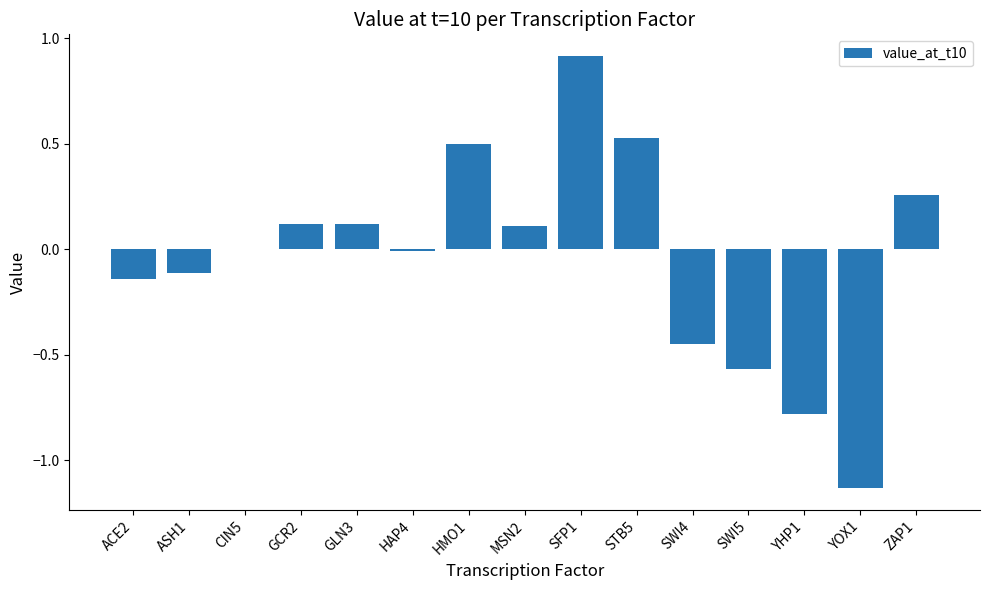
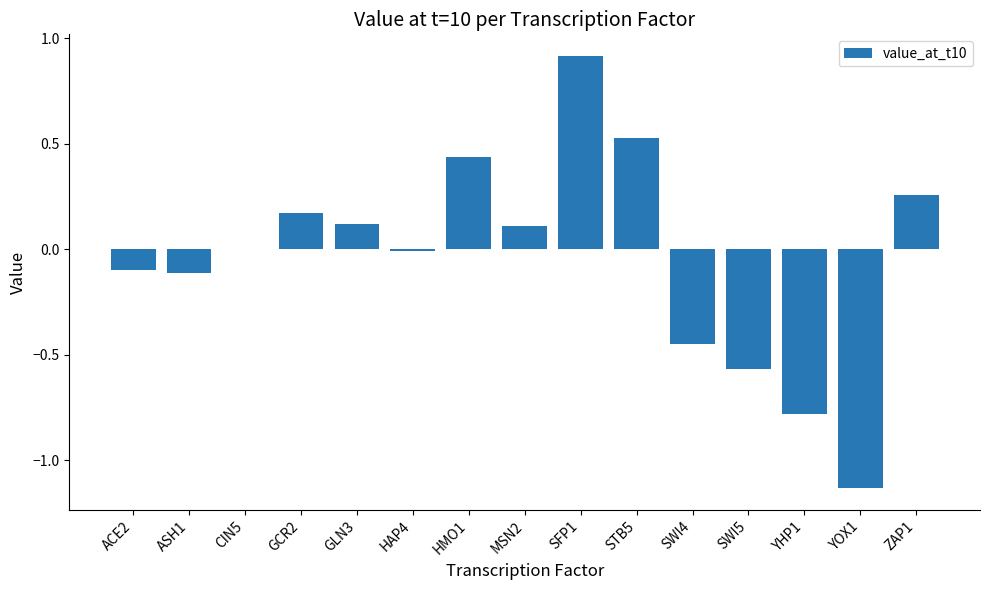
ACE2: -0.14 -> -0.10
GCR2: 0.12 -> 0.17
HMO1: 0.50 -> 0.44
